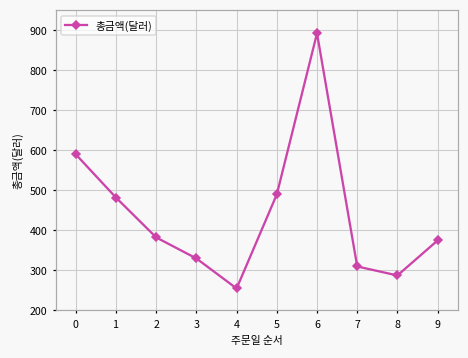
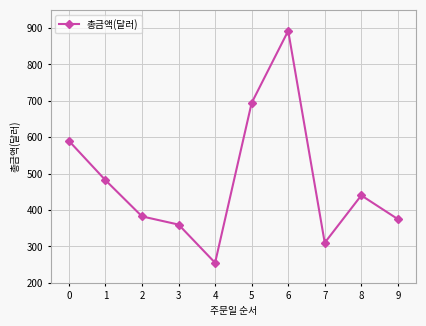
3: 330 -> 360
5: 490 -> 690
8: 290 -> 440
